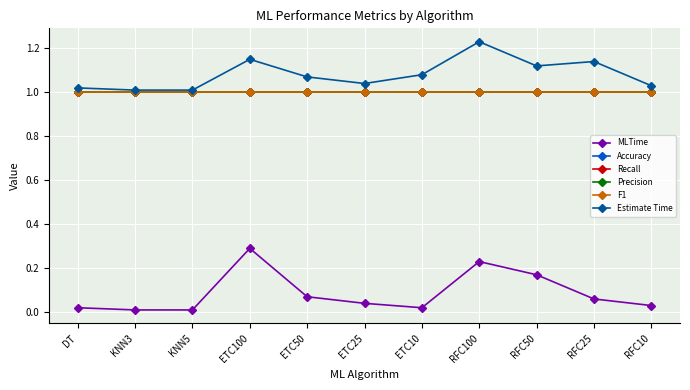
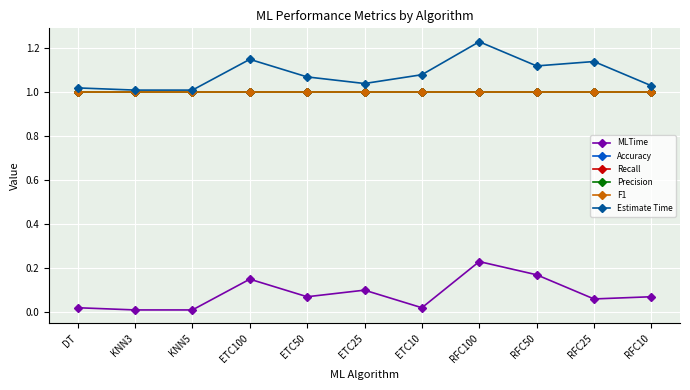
MLTime, ETC100: 0.29 -> 0.15
MLTime, ETC25: 0.04 -> 0.10
MLTime, RFC10: 0.03 -> 0.07
